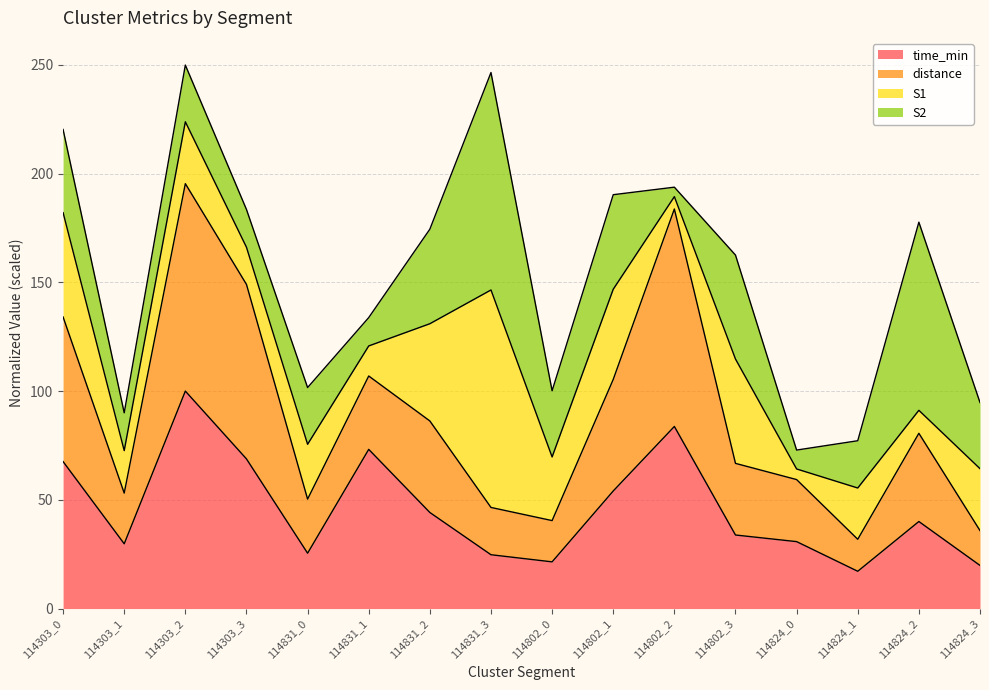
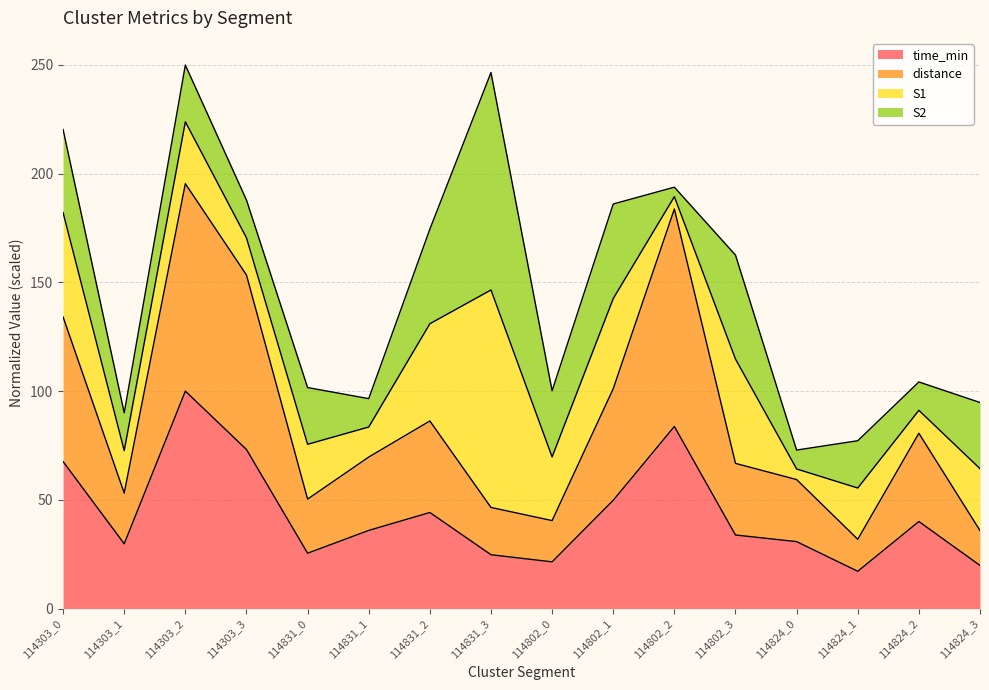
time_min, 114303_3: 69 -> 73
time_min, 114831_1: 73 -> 36
time_min, 114802_1: 54 -> 50
S2, 114824_2: 87 -> 13
